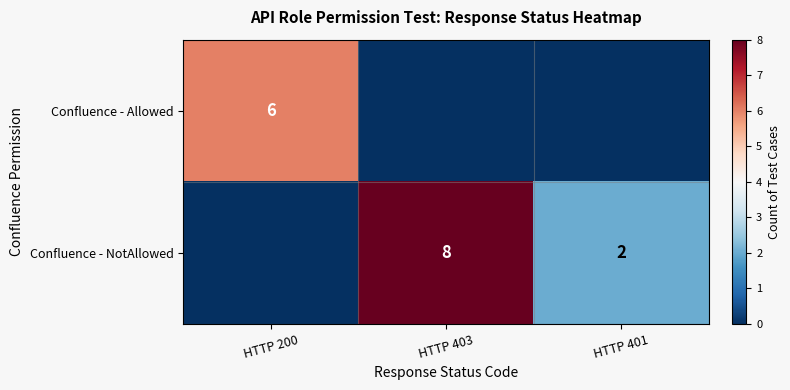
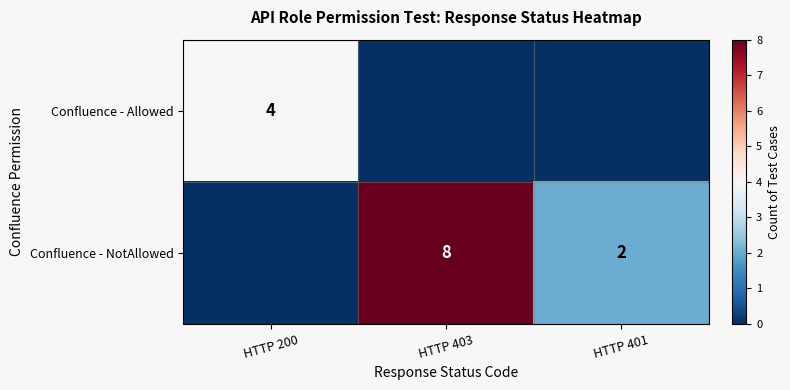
Confluence - Allowed, HTTP 200: 6 -> 4
